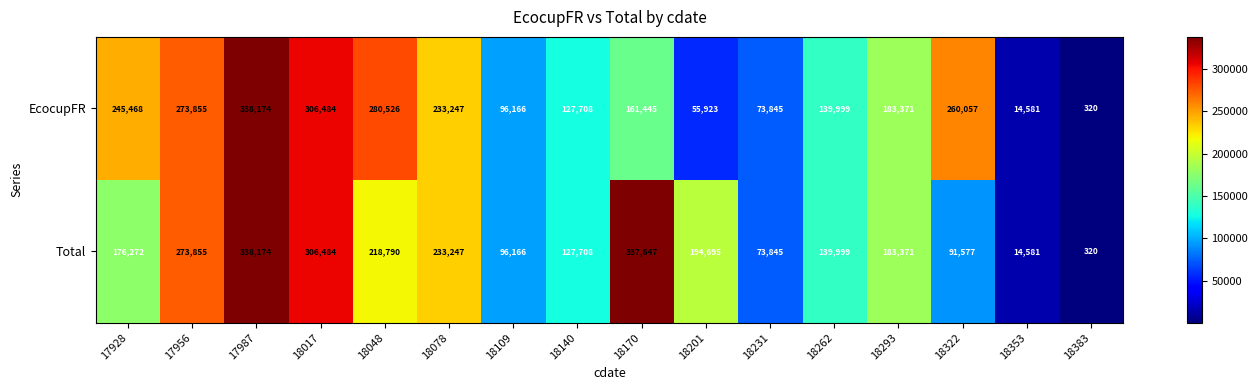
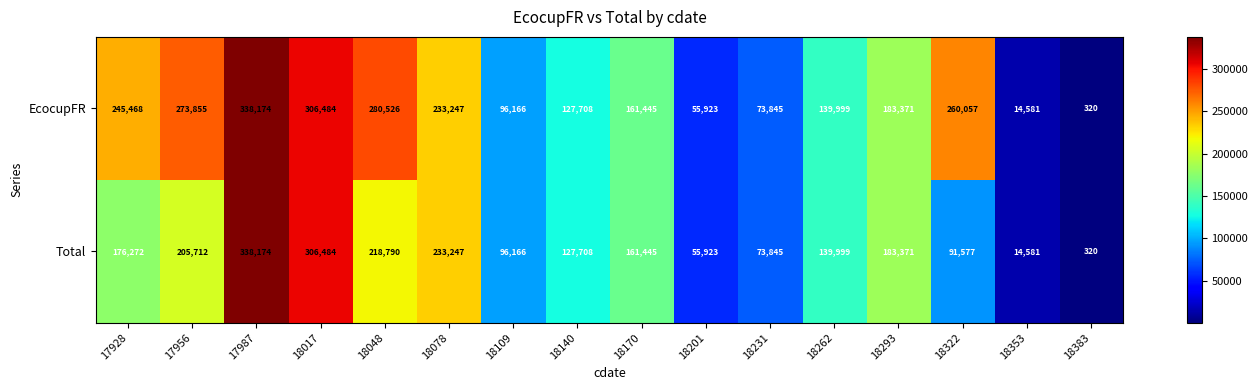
Total, 17956: 273,855 -> 205,712
Total, 18170: 337,647 -> 161,445
Total, 18201: 194,695 -> 55,923
